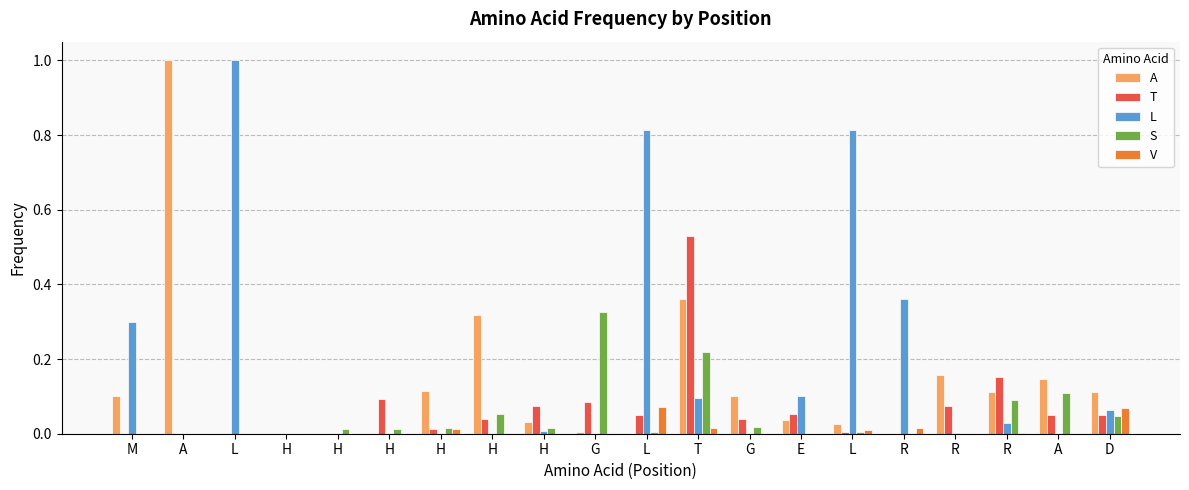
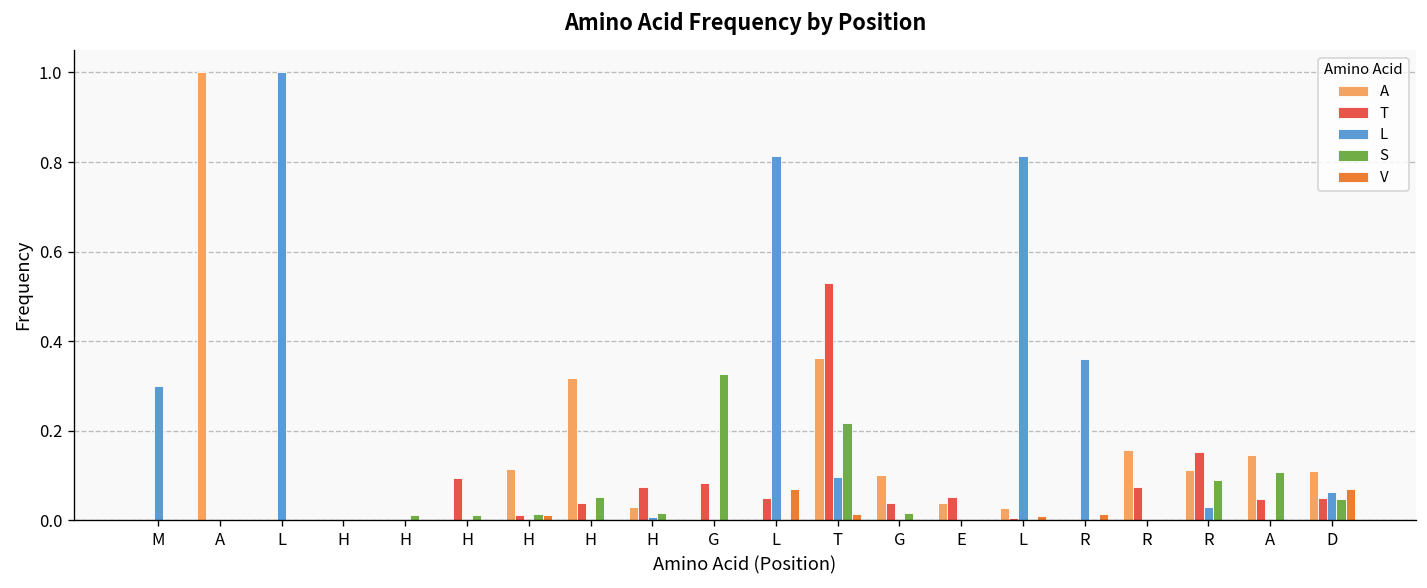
A, M: 0.1 -> 0.0
L, E: 0.1 -> 0.0
